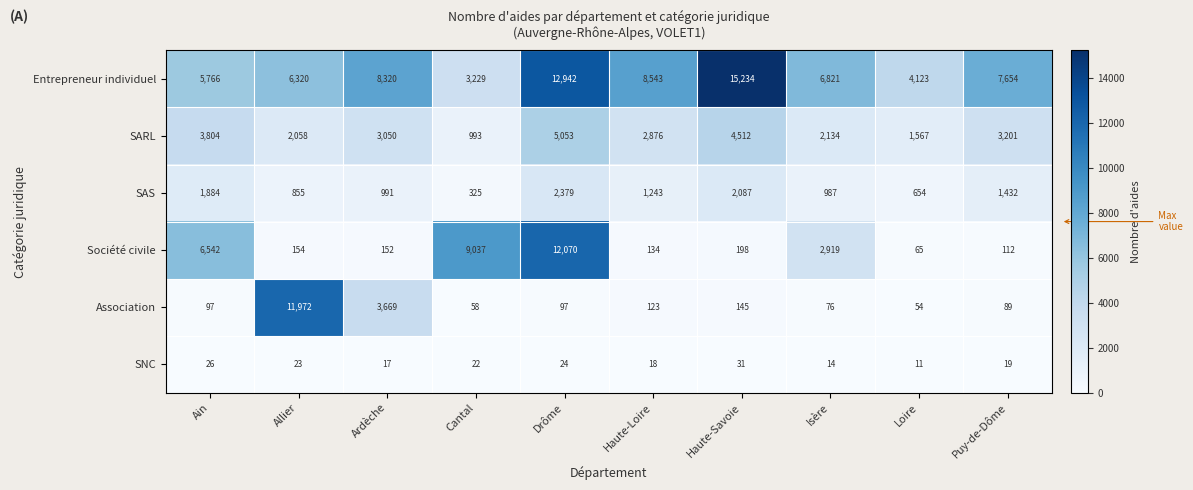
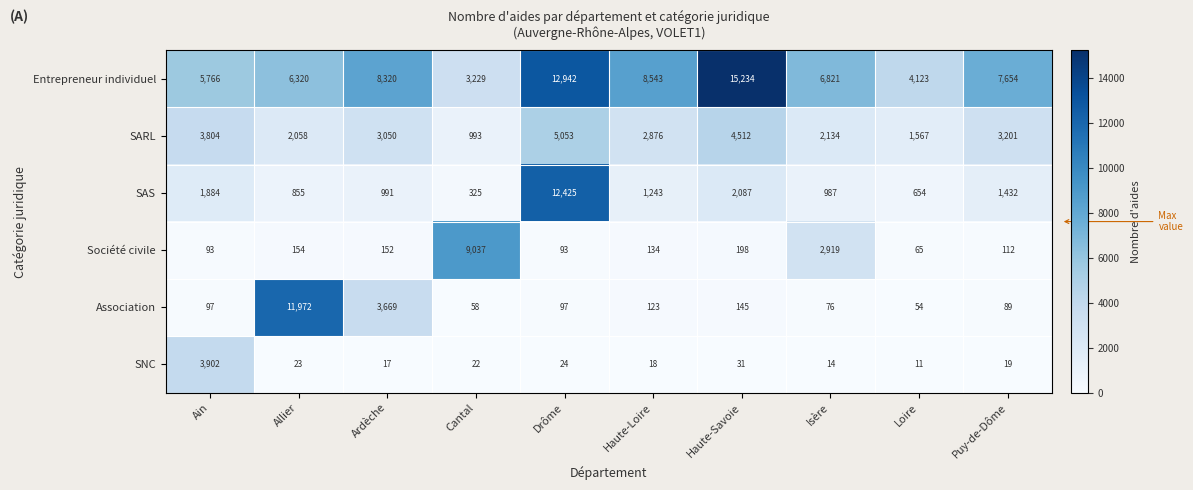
SAS, Drôme: 2,379 -> 12,425
Société civile, Ain: 6,542 -> 93
Société civile, Drôme: 12,070 -> 93
SNC, Ain: 26 -> 3,902
